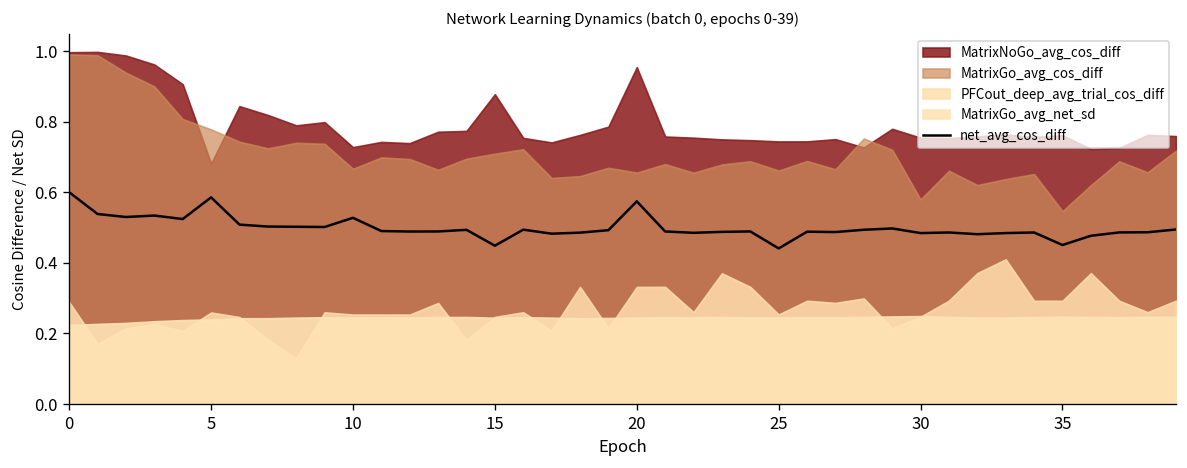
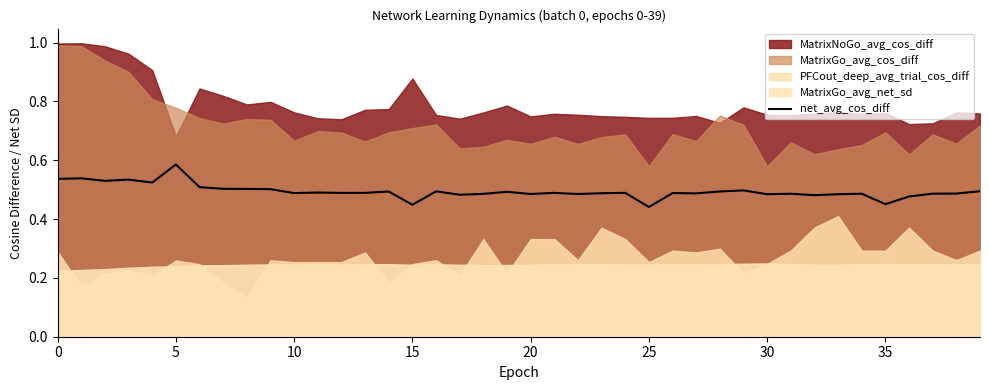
net_avg_cos_diff, 0: 0.60 -> 0.54
net_avg_cos_diff, 10: 0.53 -> 0.49
MatrixNoGo_avg_cos_diff, 10: 0.73 -> 0.76
net_avg_cos_diff, 20: 0.57 -> 0.49
MatrixNoGo_avg_cos_diff, 20: 0.95 -> 0.75
MatrixGo_avg_cos_diff, 25: 0.66 -> 0.58
MatrixGo_avg_cos_diff, 35: 0.55 -> 0.69
